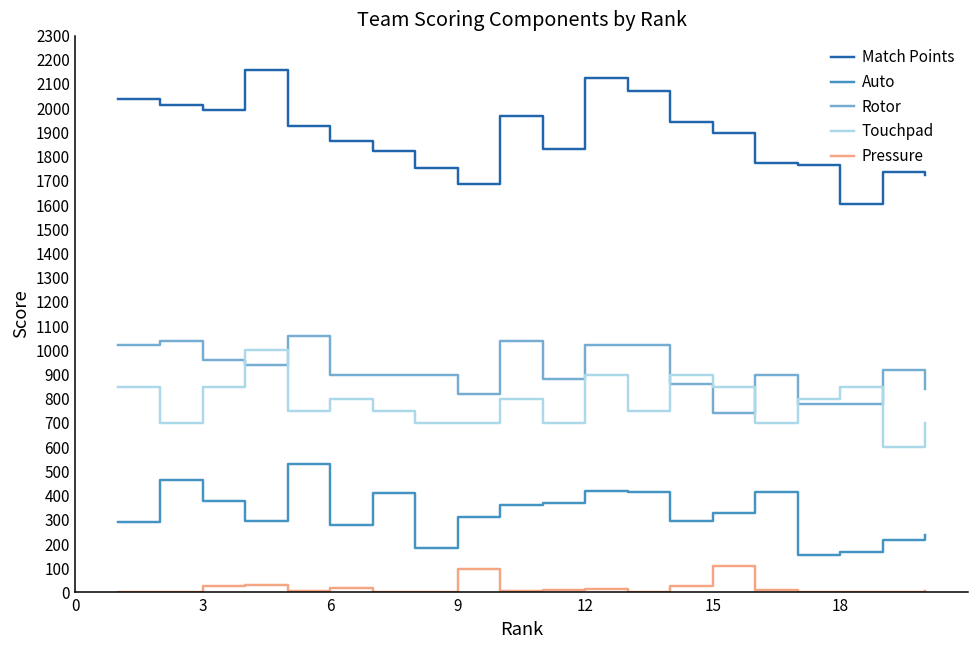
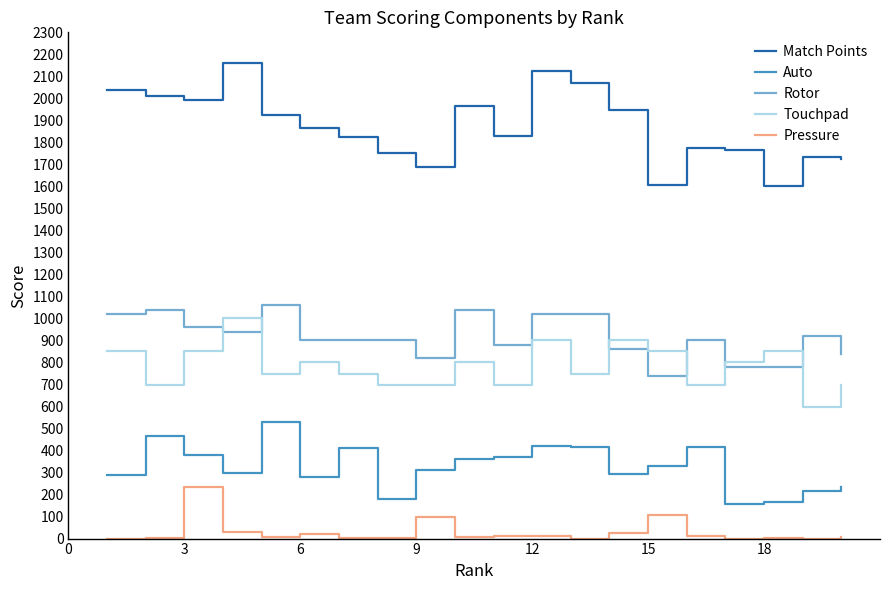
Pressure, 3: 30 -> 230
Match Points, 15: 1900 -> 1610
